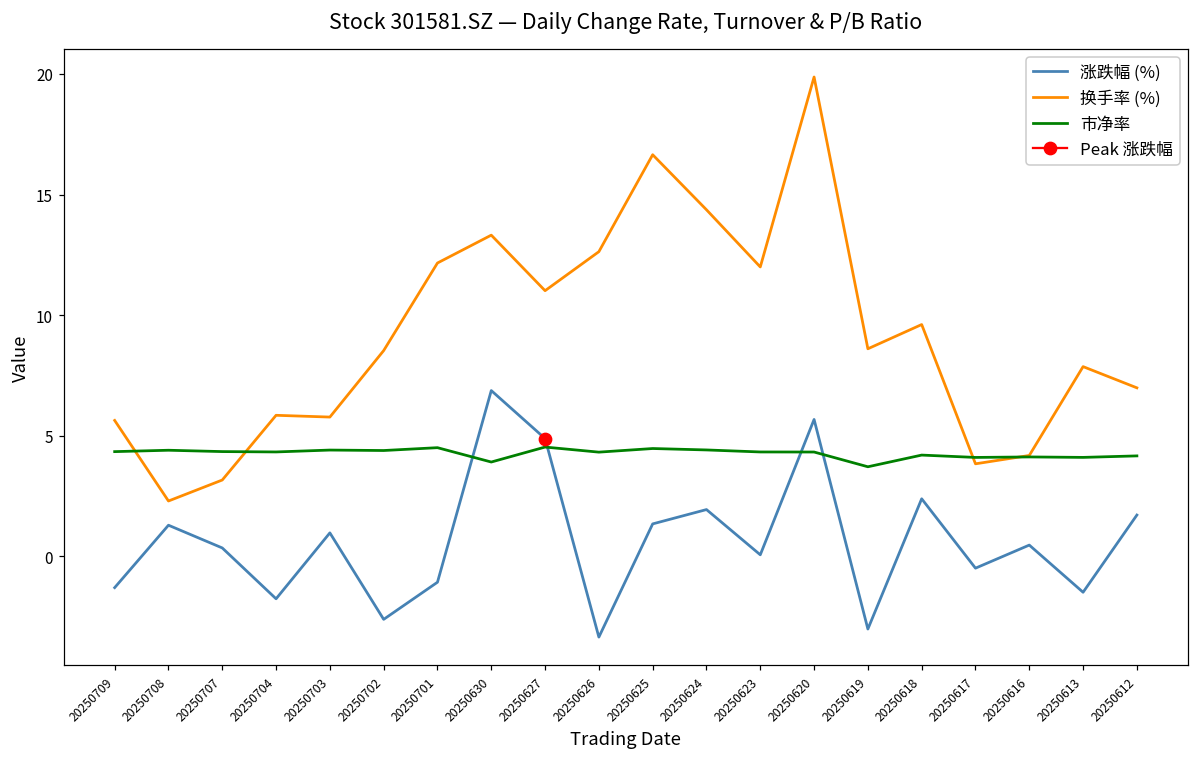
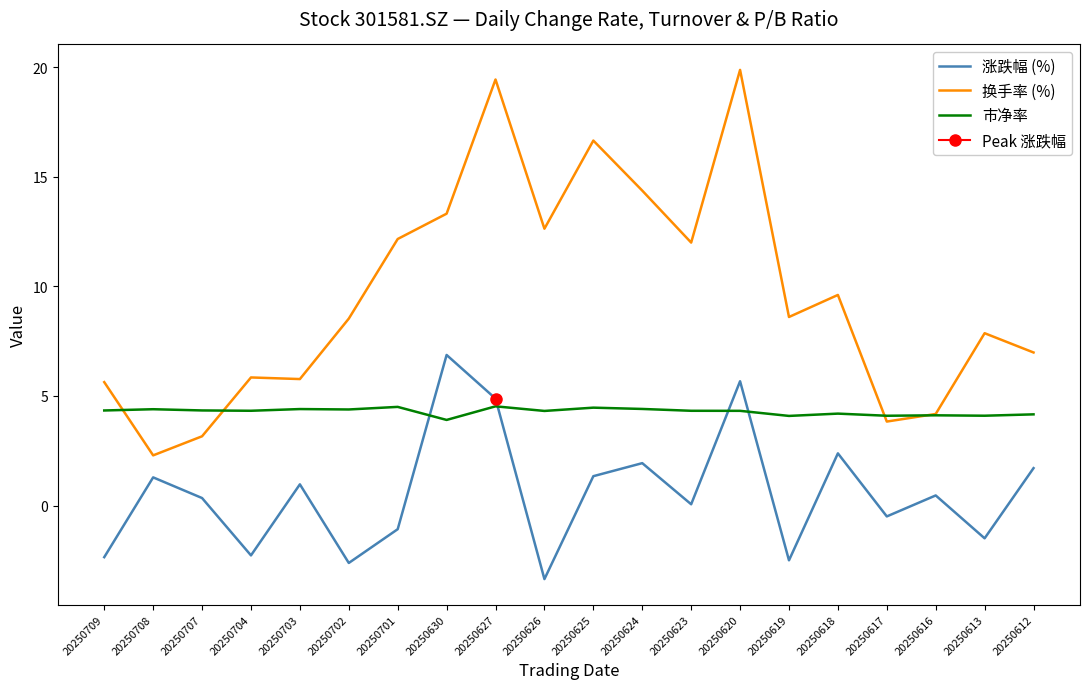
涨跌幅 (%), 20250709: -1.3 -> -2.4
涨跌幅 (%), 20250704: -1.8 -> -2.3
换手率 (%), 20250627: 11.0 -> 19.4
涨跌幅 (%), 20250619: -3.0 -> -2.5
市净率, 20250619: 3.7 -> 4.1
